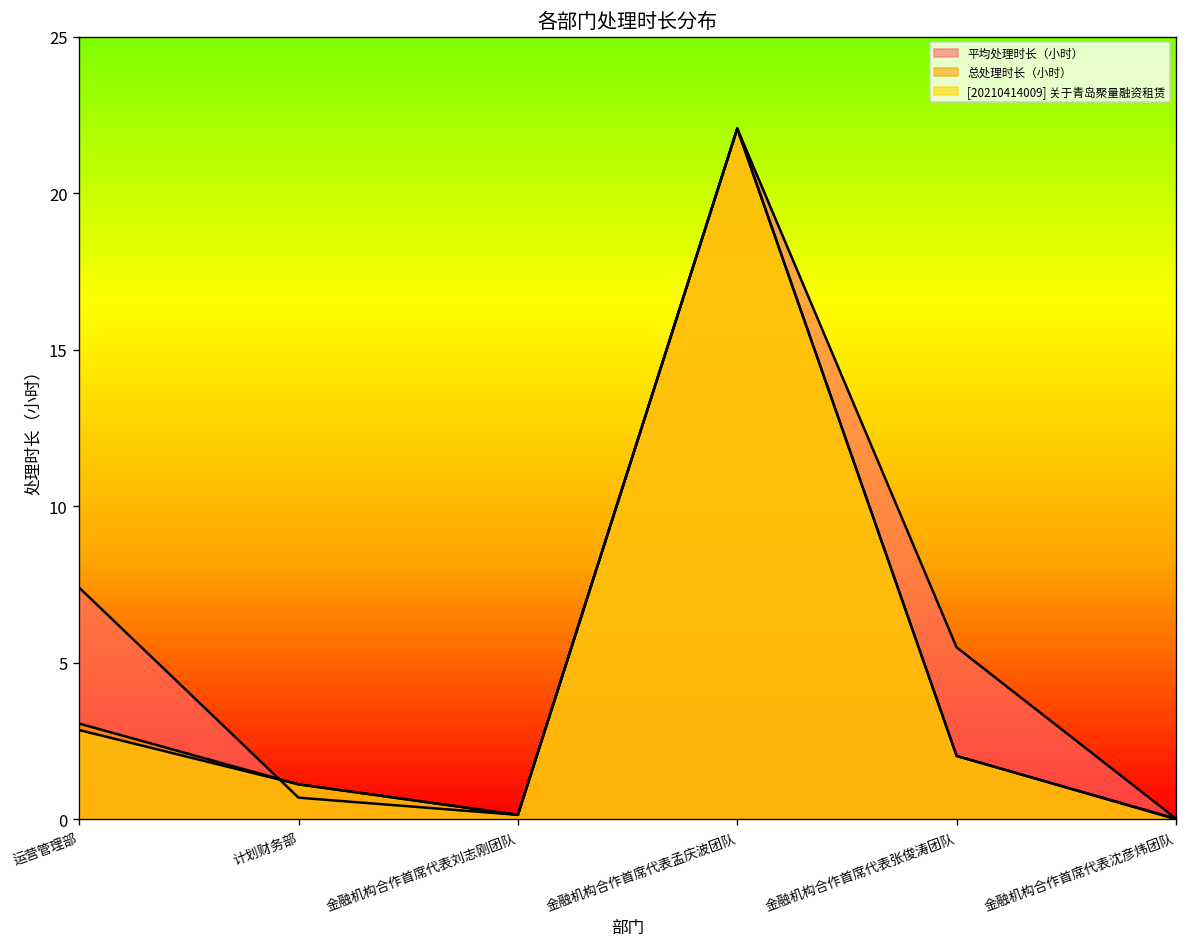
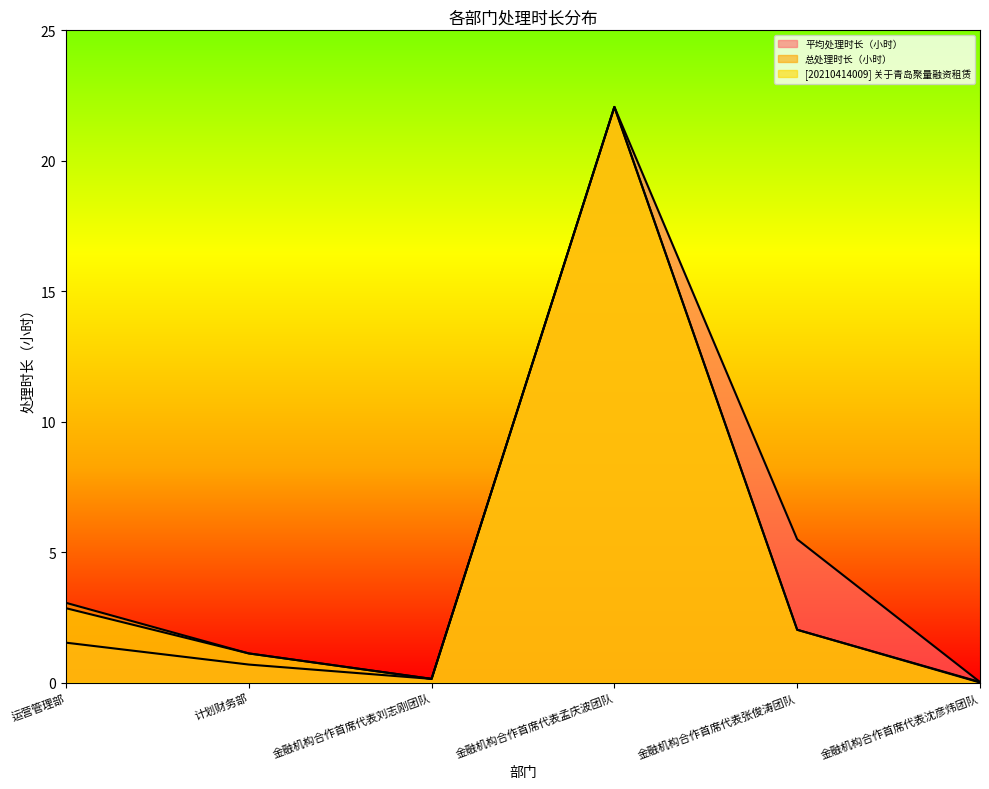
平均处理时长（小时）, 运营管理部: 7.4 -> 1.5
